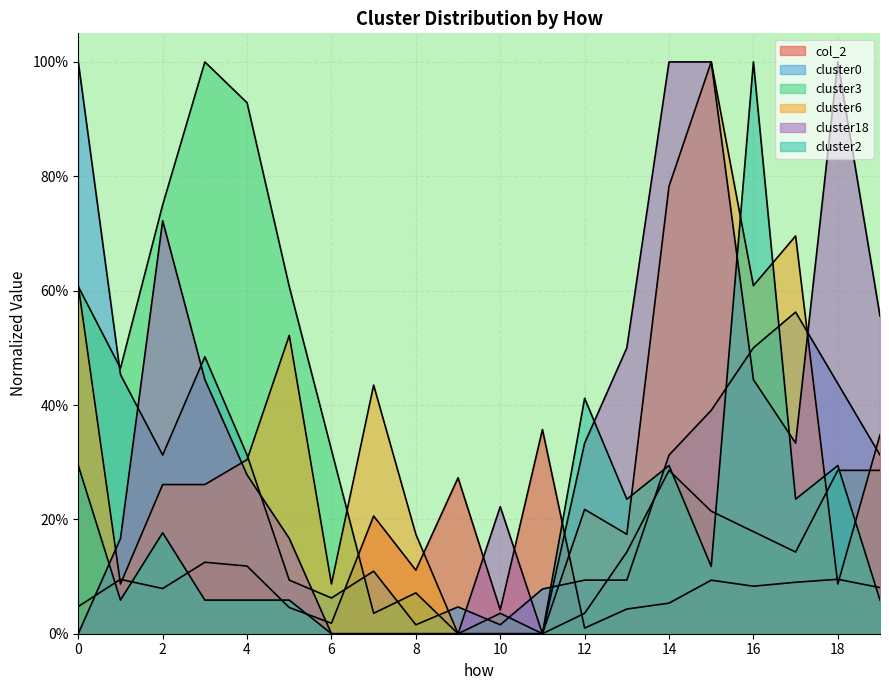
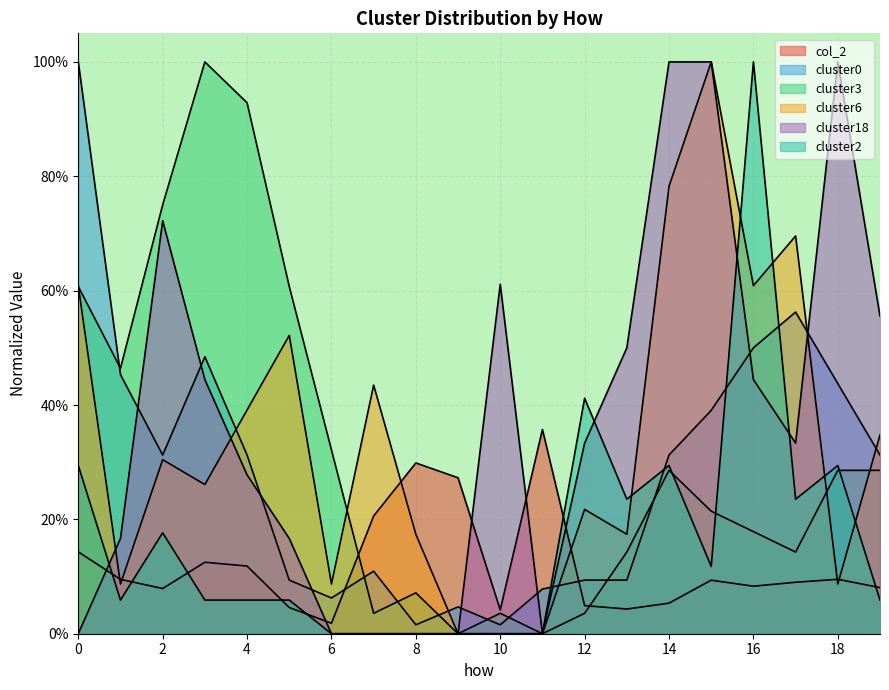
col_2, 0: 5% -> 14%
cluster6, 2: 26% -> 30%
cluster6, 4: 30% -> 39%
col_2, 8: 11% -> 30%
cluster18, 10: 22% -> 61%
col_2, 12: 1% -> 5%
